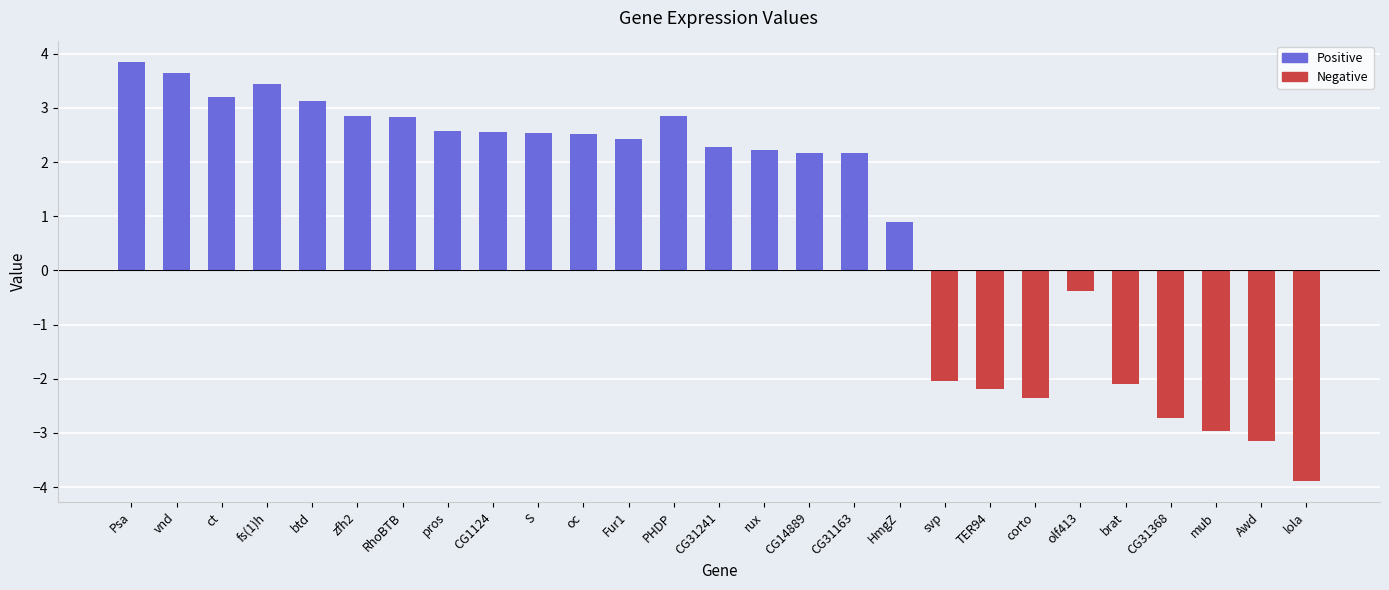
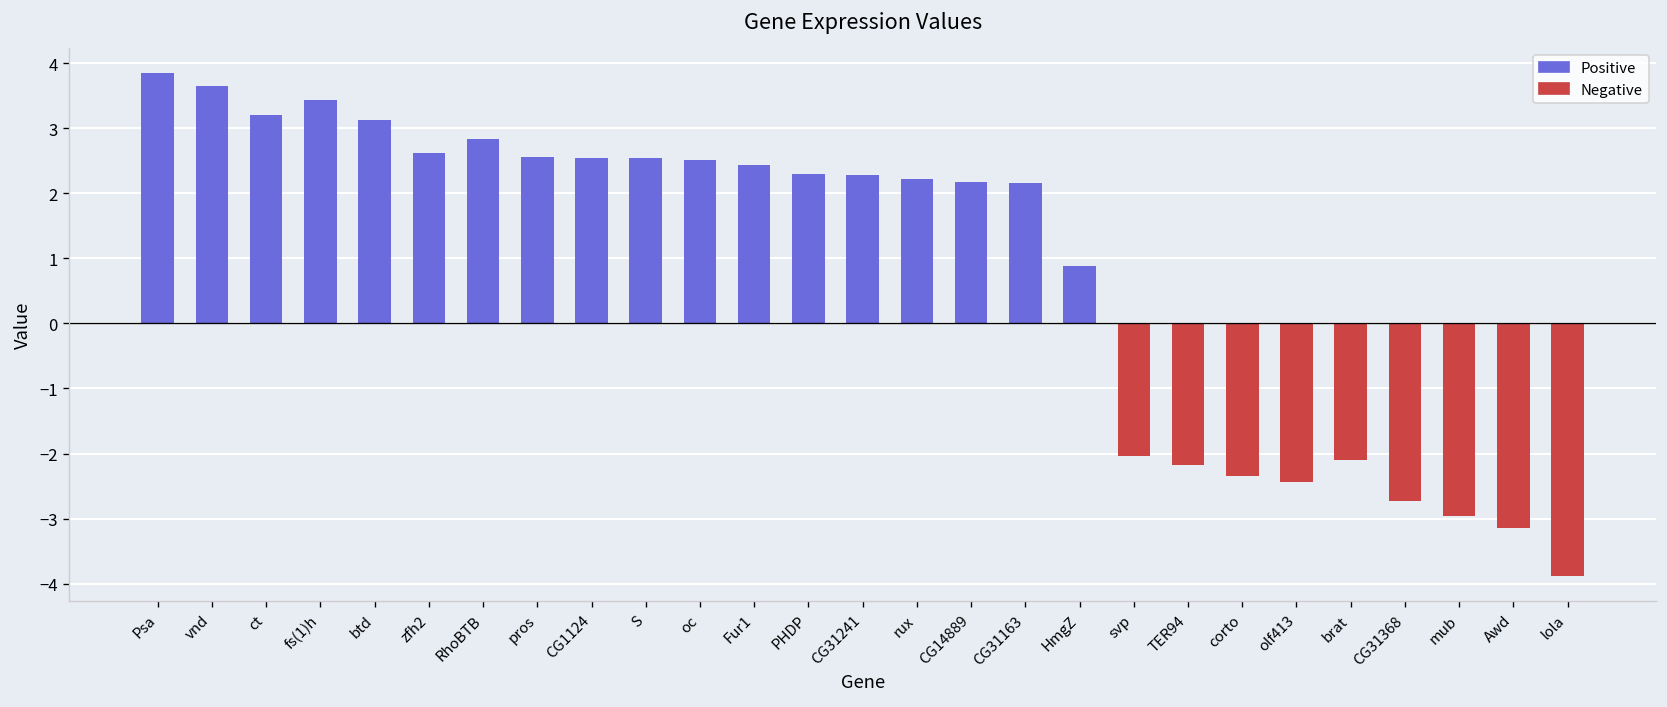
zfh2: 2.8 -> 2.6
PHDP: 2.9 -> 2.3
olf413: -0.4 -> -2.4
